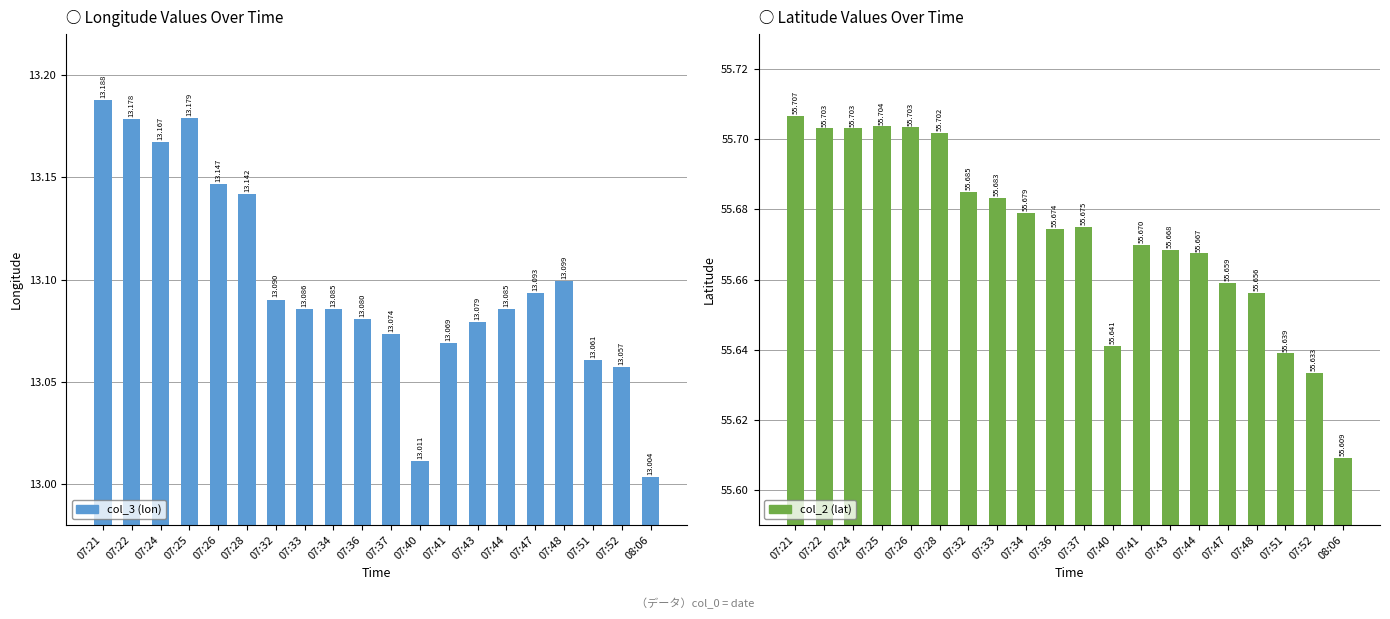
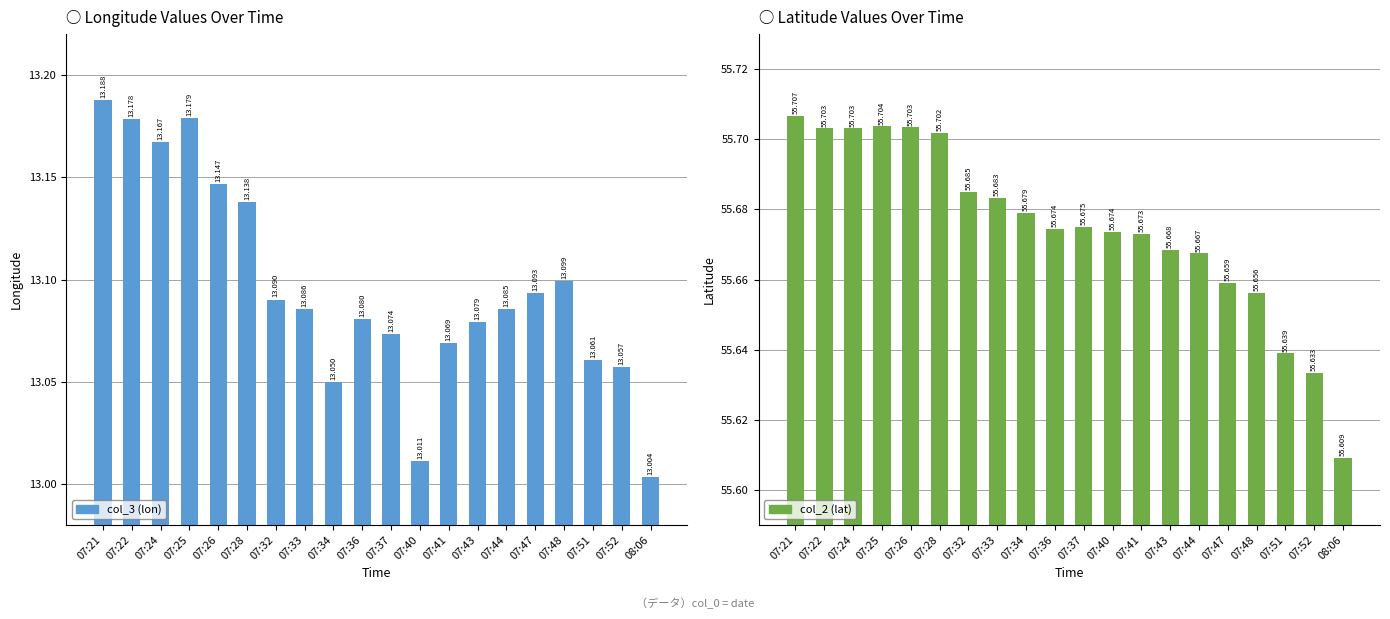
○ Longitude Values Over Time, 07:28: 13.142 -> 13.138
○ Longitude Values Over Time, 07:34: 13.085 -> 13.050
○ Latitude Values Over Time, 07:40: 55.641 -> 55.674
○ Latitude Values Over Time, 07:41: 55.670 -> 55.673
